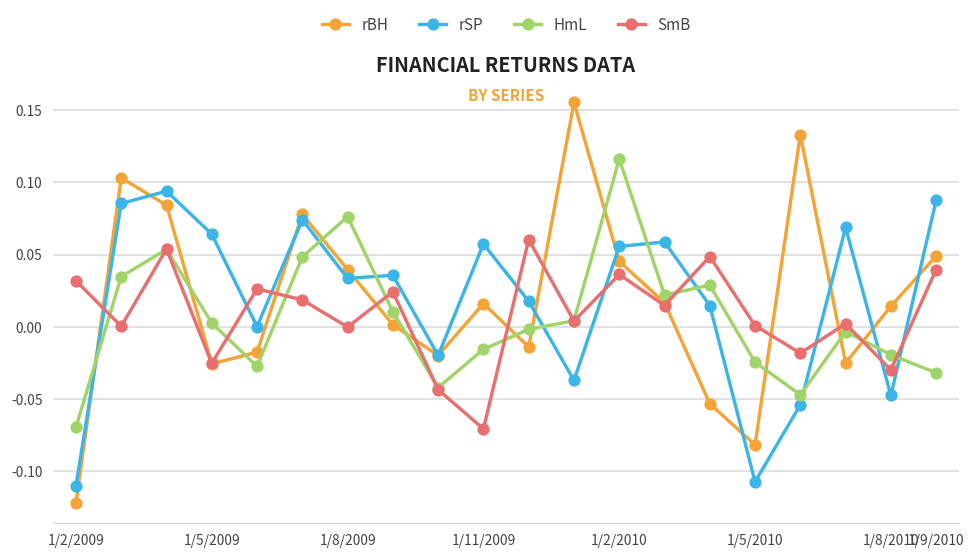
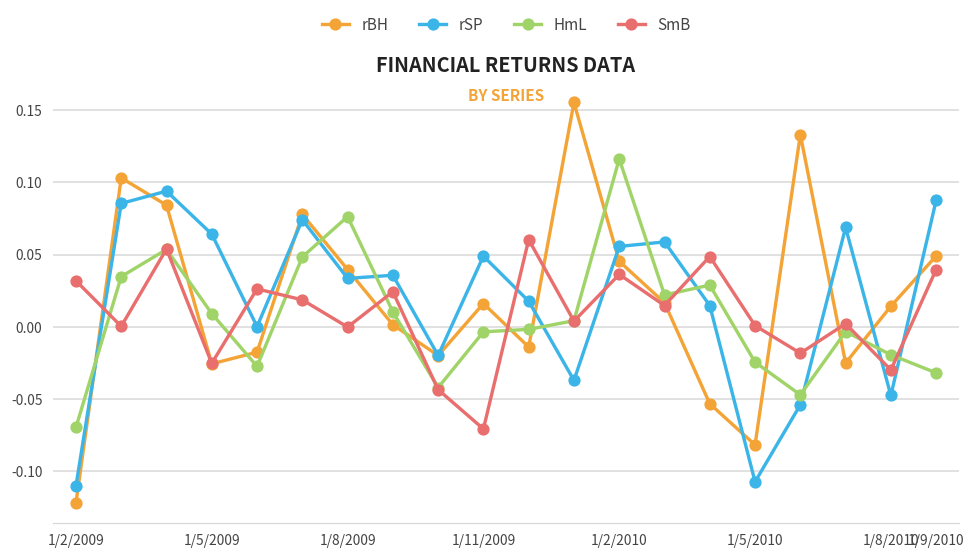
HmL, 1/5/2009: 0.003 -> 0.009
rSP, 1/11/2009: 0.057 -> 0.049
HmL, 1/11/2009: -0.016 -> -0.003
